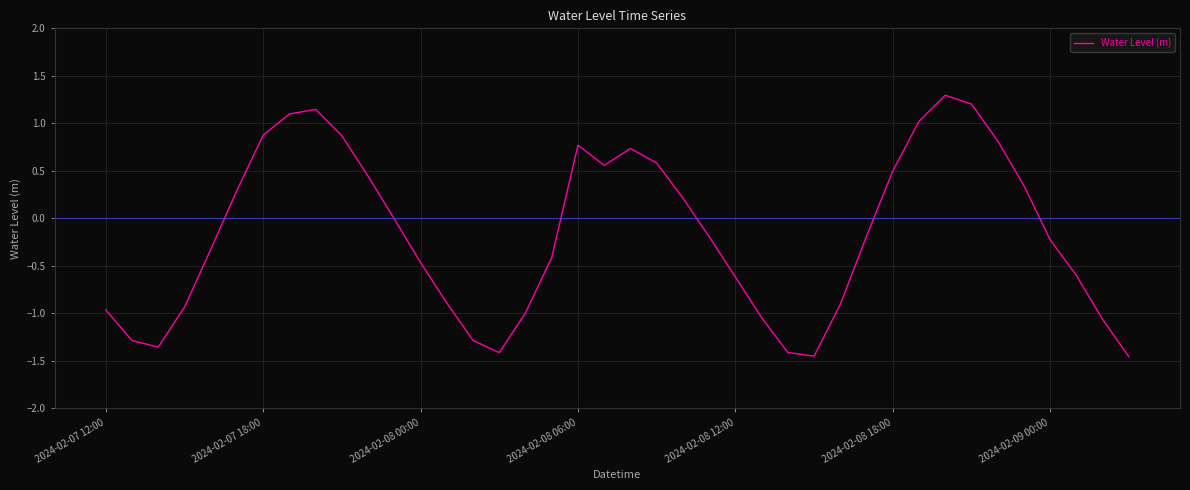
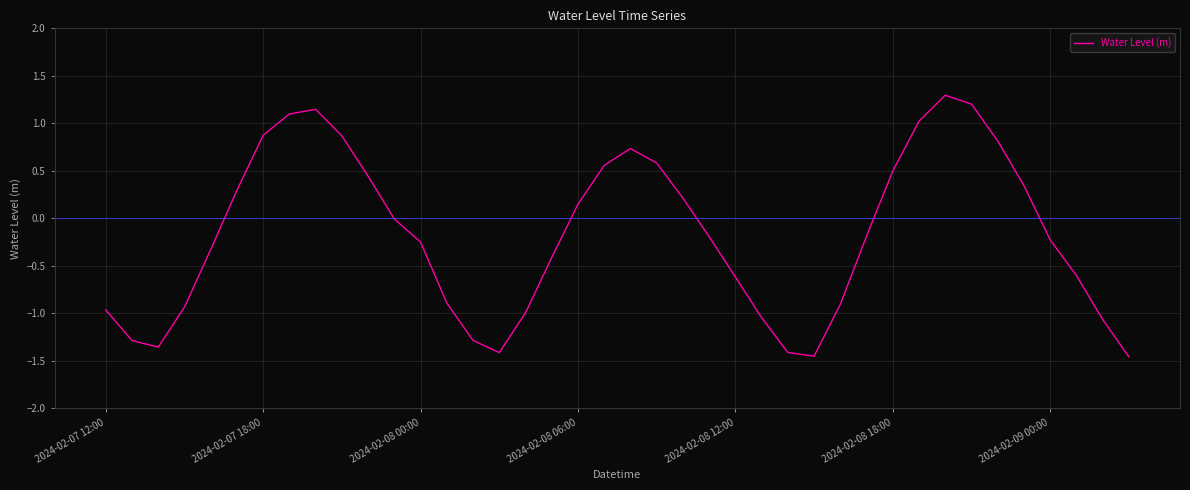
2024-02-08 00:00: -0.5 -> -0.3
2024-02-08 06:00: 0.8 -> 0.1
